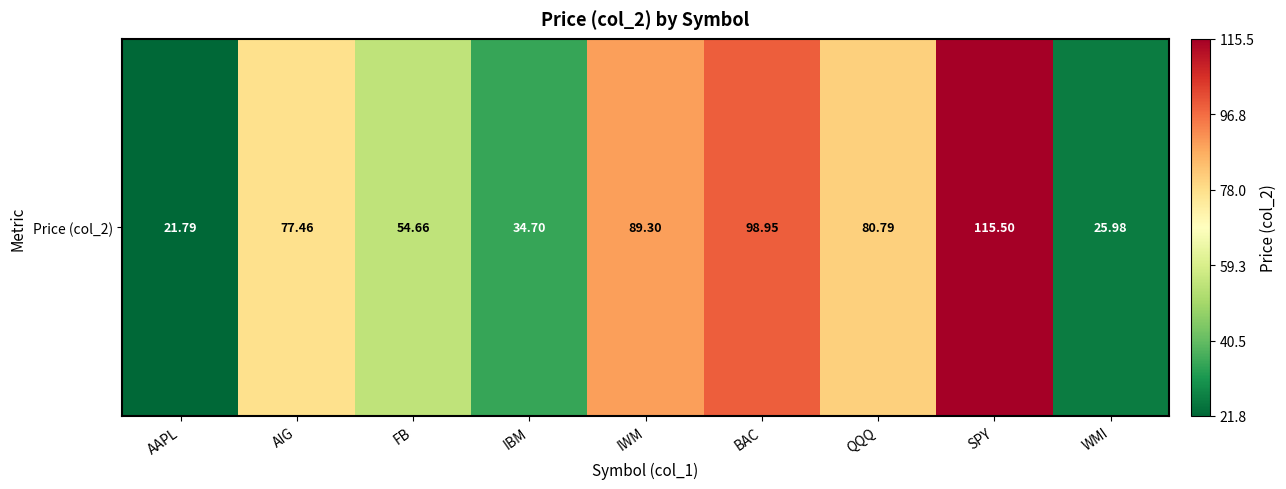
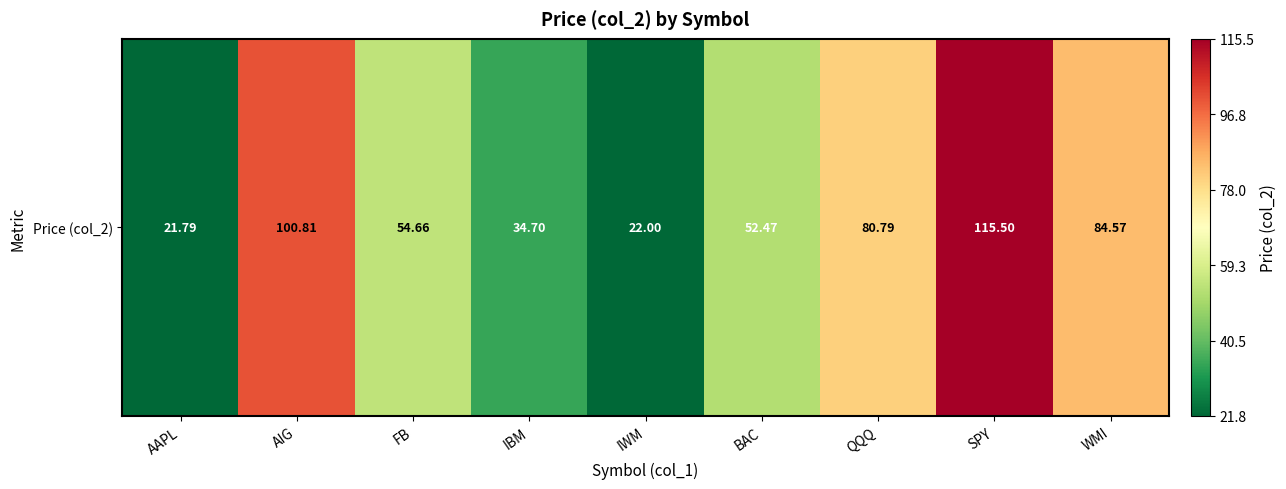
Price (col_2), AIG: 77.46 -> 100.81
Price (col_2), IWM: 89.30 -> 22.00
Price (col_2), BAC: 98.95 -> 52.47
Price (col_2), WMI: 25.98 -> 84.57
